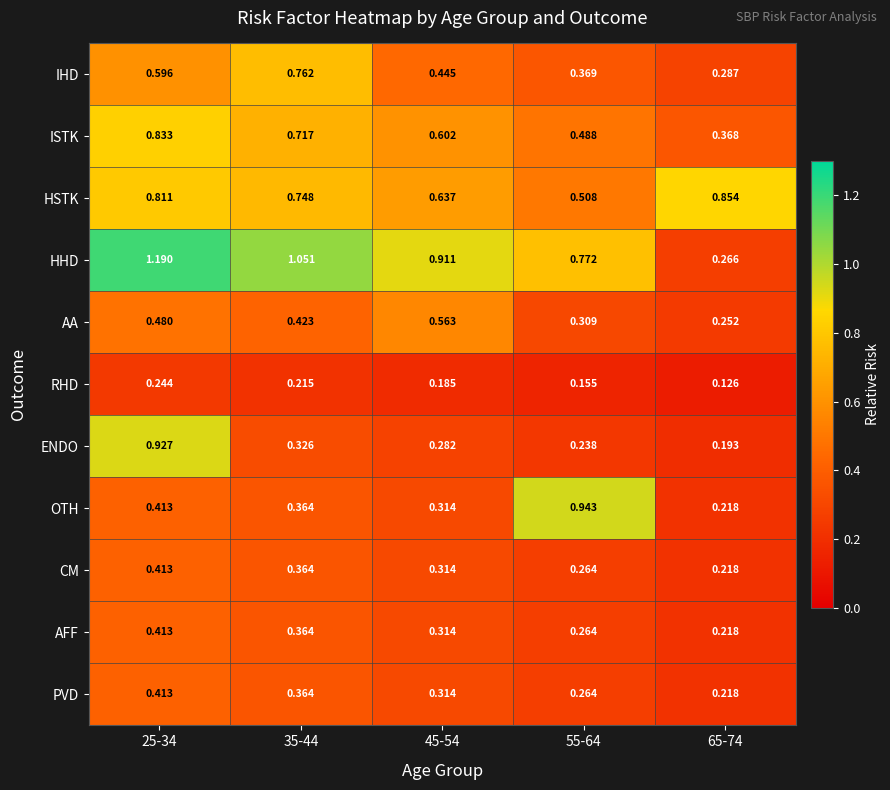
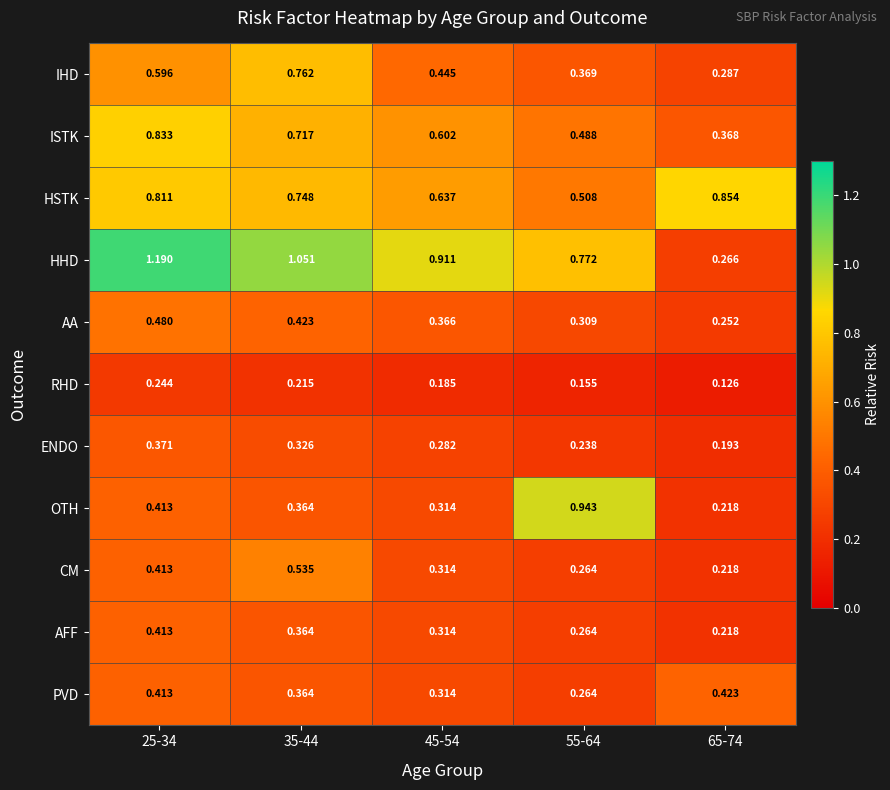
AA, 45-54: 0.563 -> 0.366
ENDO, 25-34: 0.927 -> 0.371
CM, 35-44: 0.364 -> 0.535
PVD, 65-74: 0.218 -> 0.423
